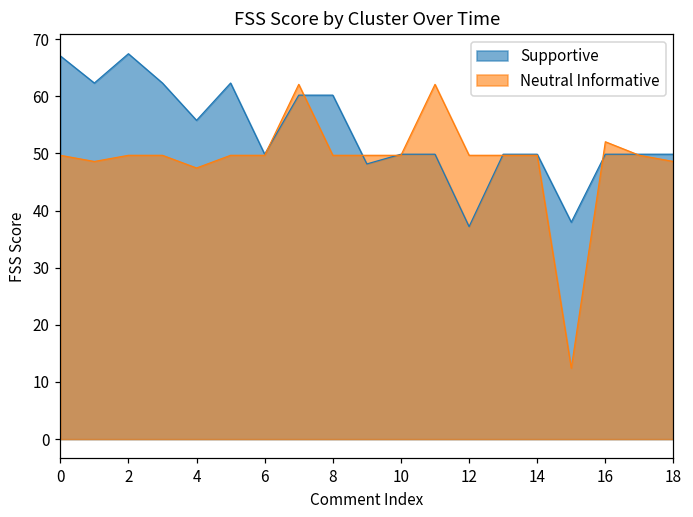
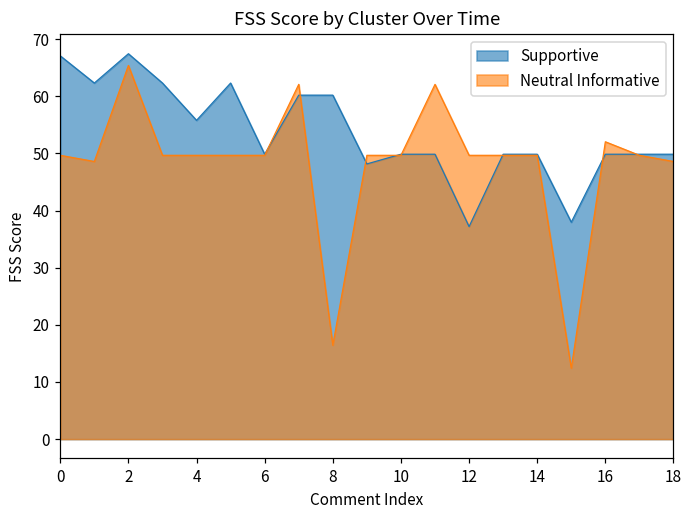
Neutral Informative, 2: 50 -> 65
Neutral Informative, 4: 47 -> 50
Neutral Informative, 8: 50 -> 16
